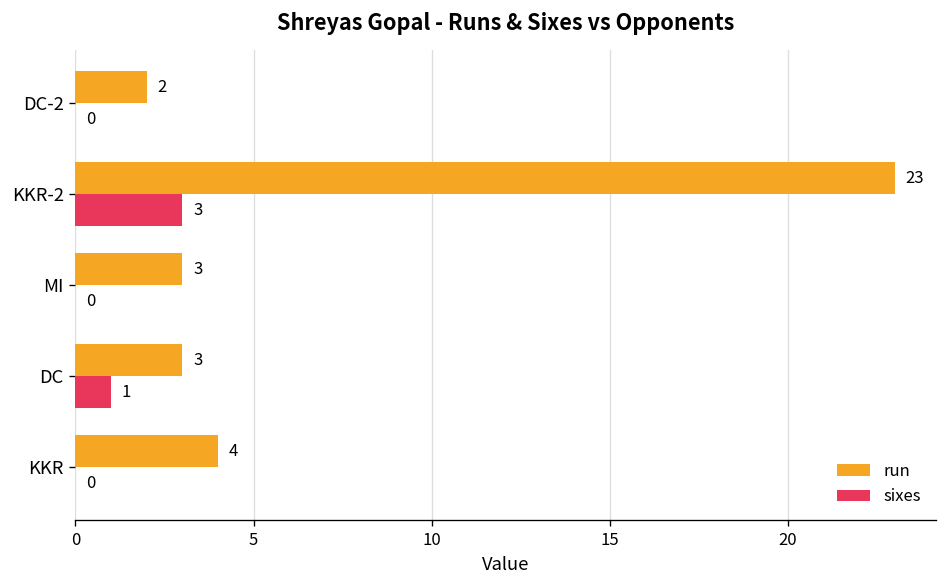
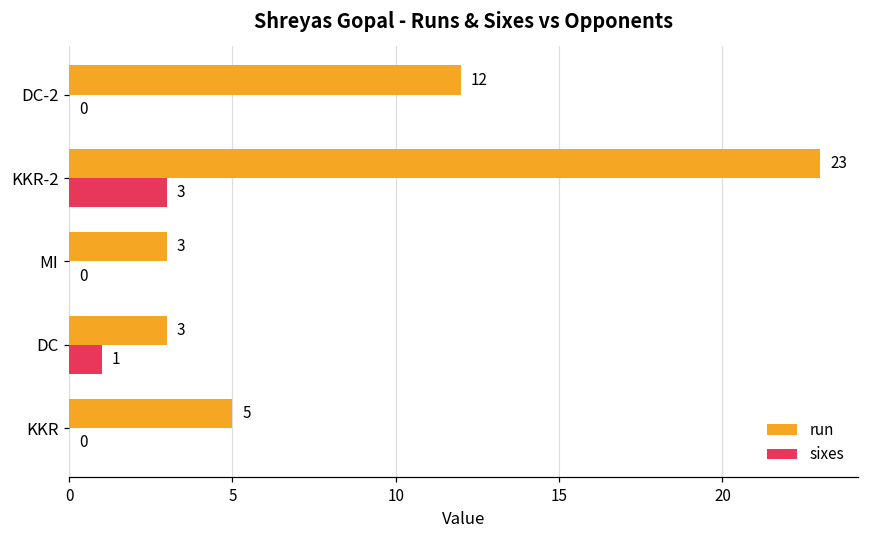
run, DC-2: 2 -> 12
run, KKR: 4 -> 5
